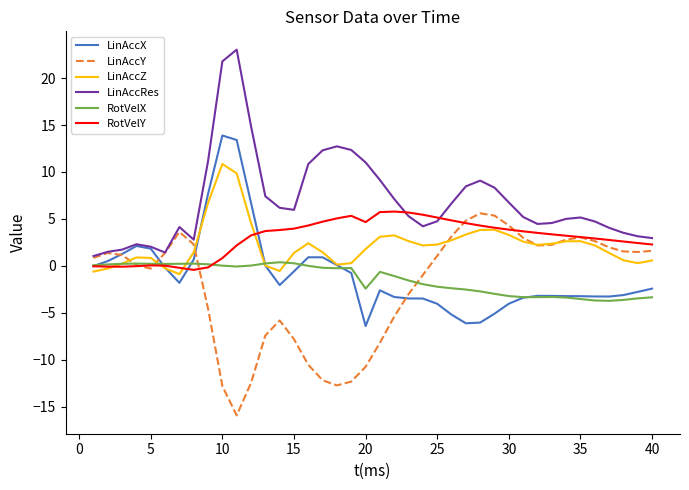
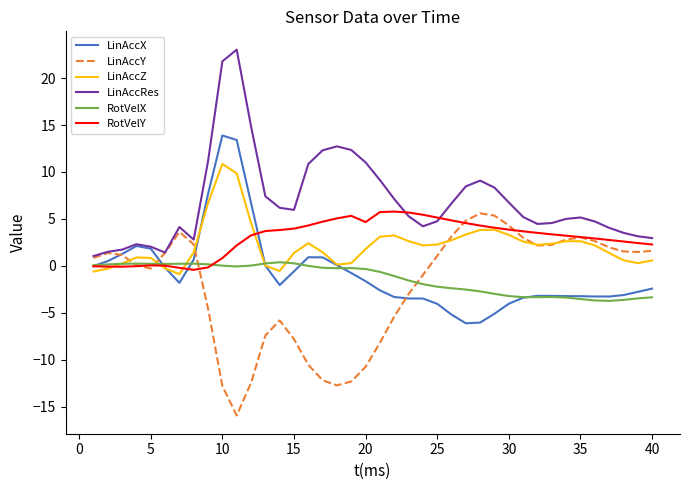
LinAccX, 20: -6 -> -2
RotVelX, 20: -2 -> 0
